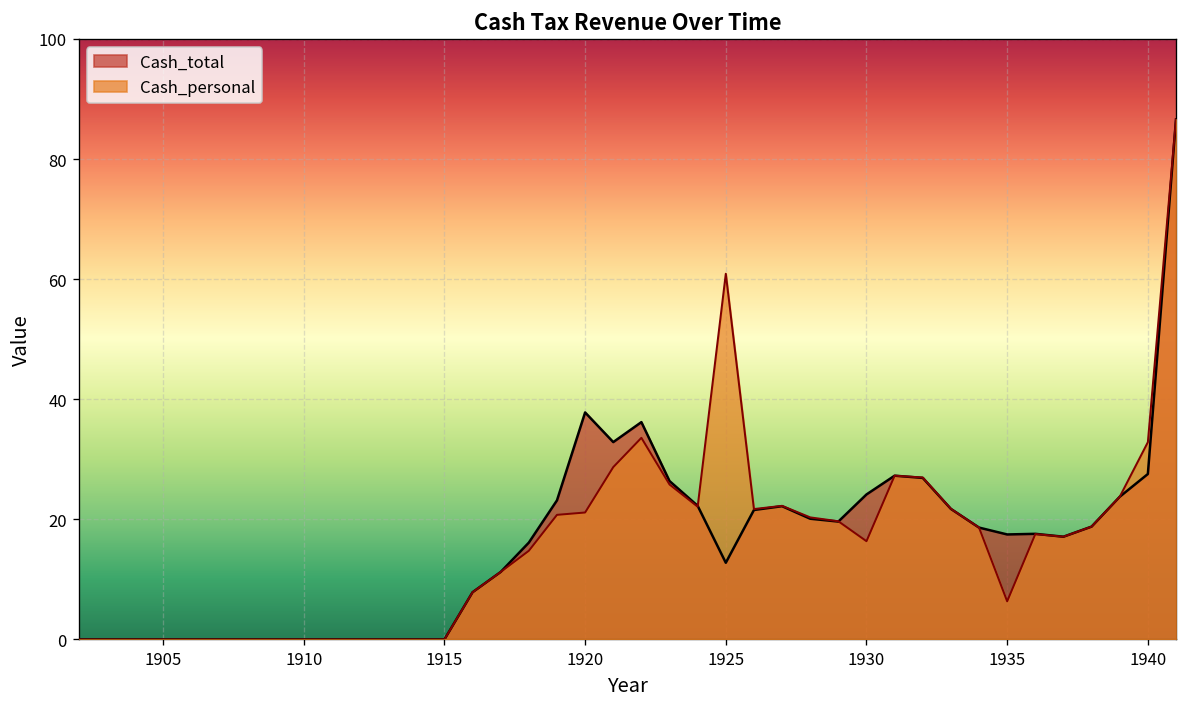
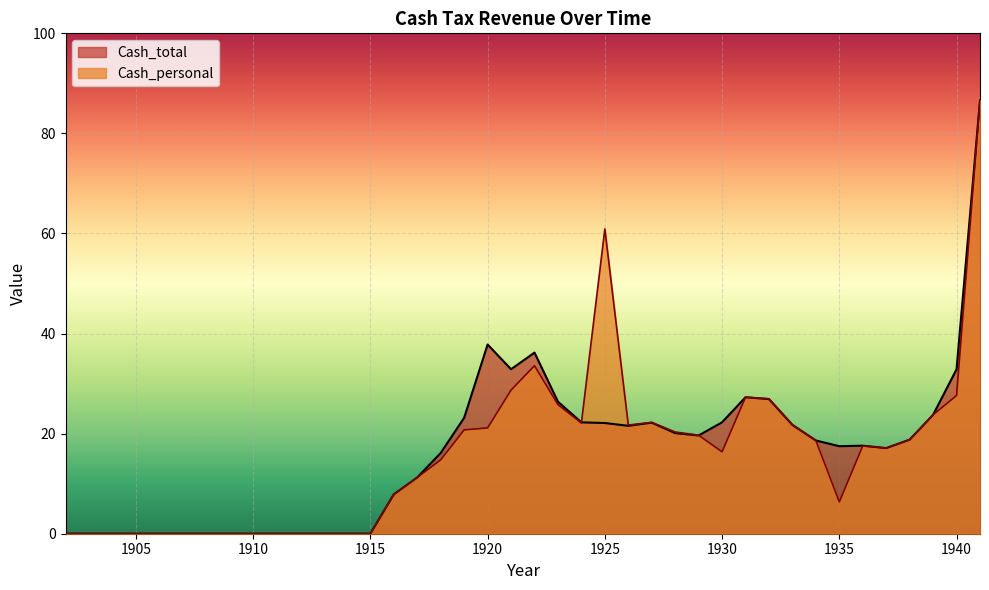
Cash_total, 1925: 13 -> 22
Cash_total, 1930: 24 -> 22
Cash_total, 1940: 28 -> 33
Cash_personal, 1940: 33 -> 28
